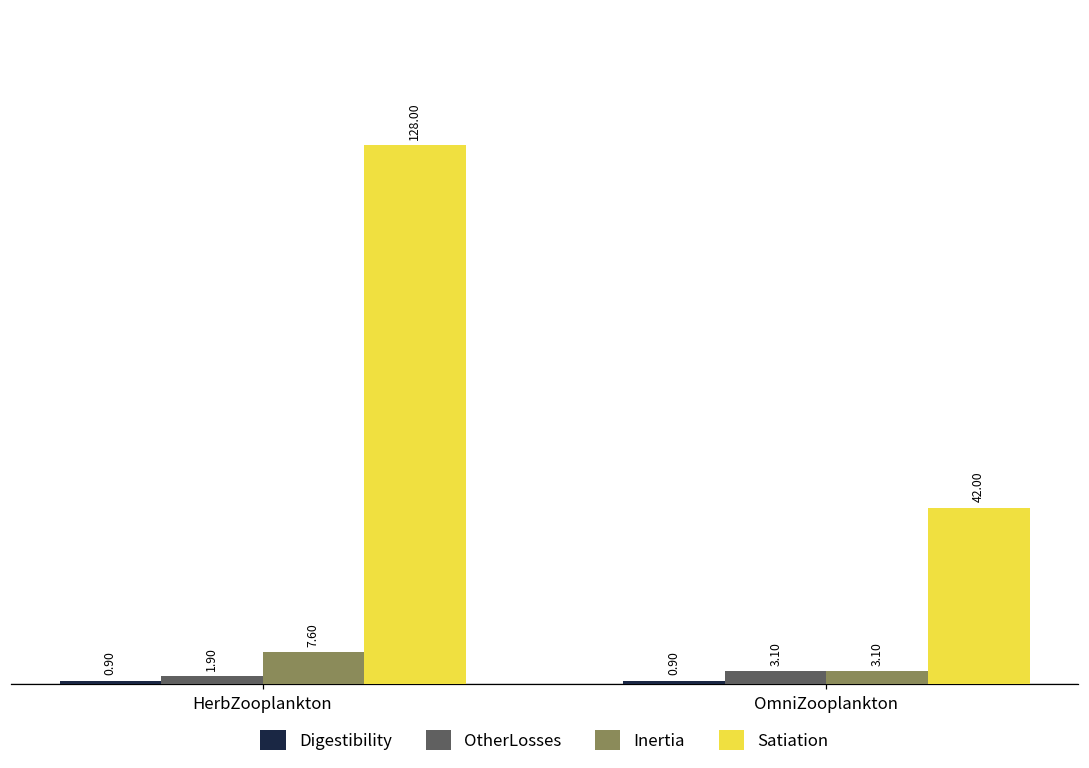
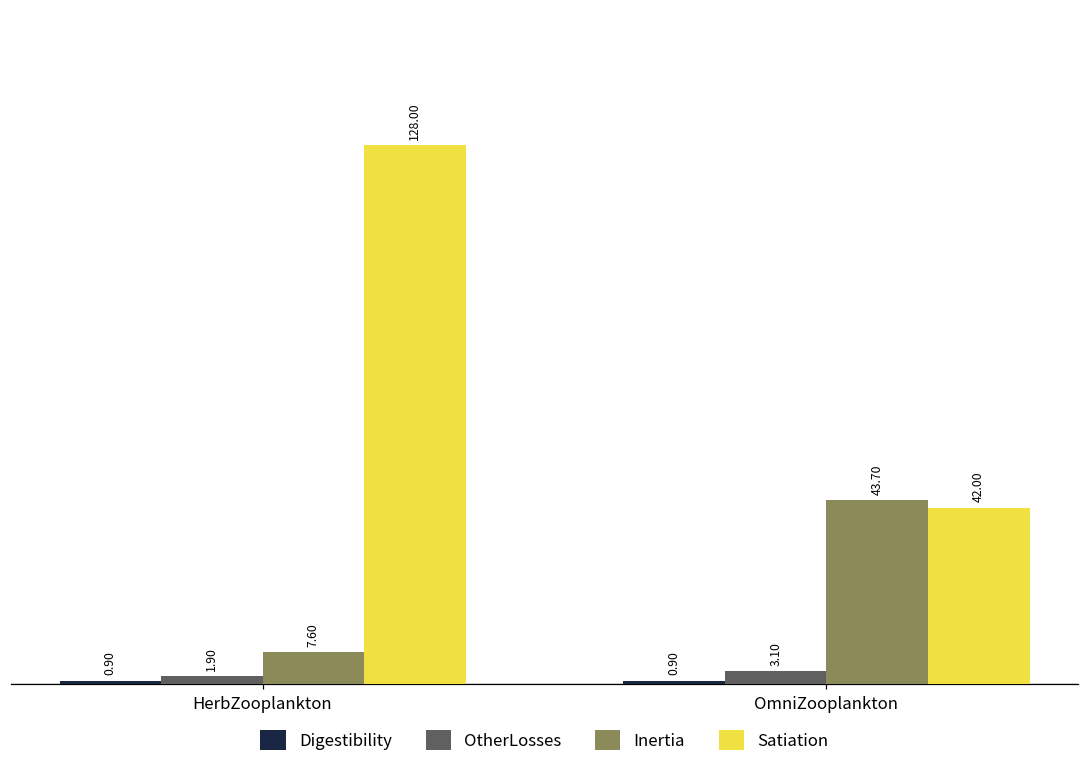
Inertia, OmniZooplankton: 3.10 -> 43.70
